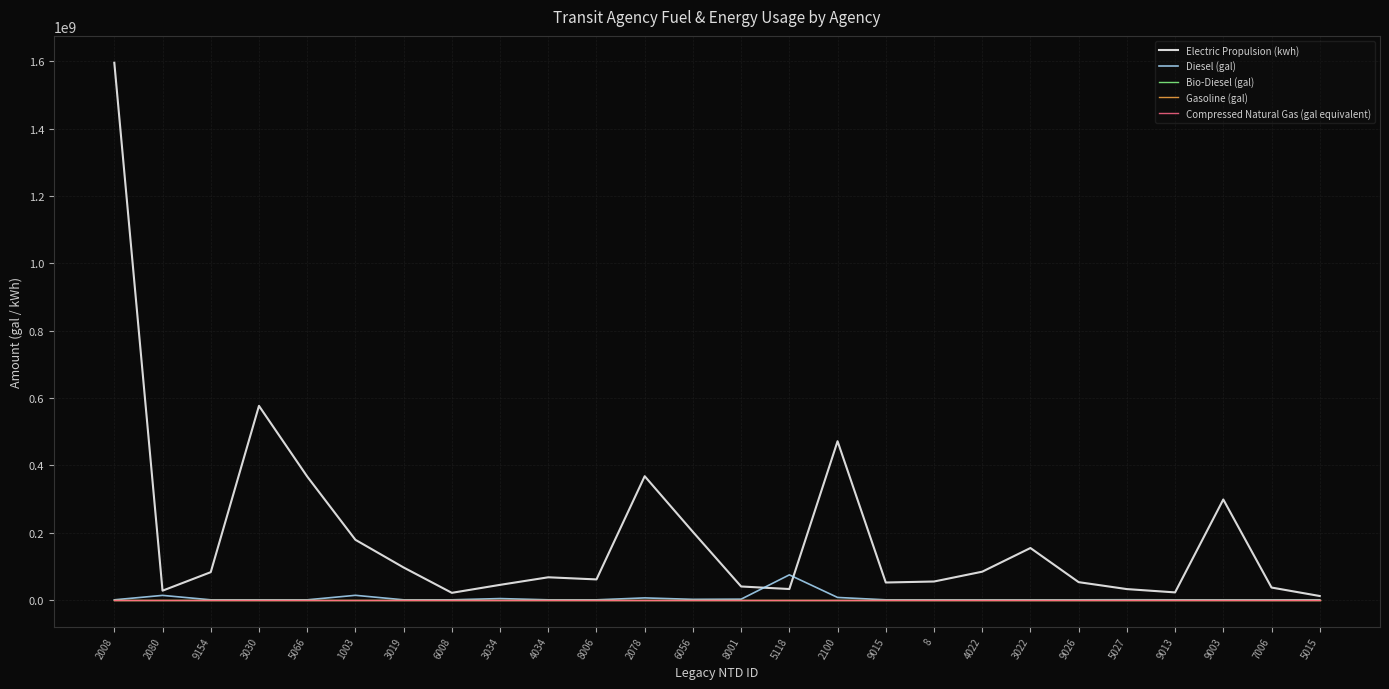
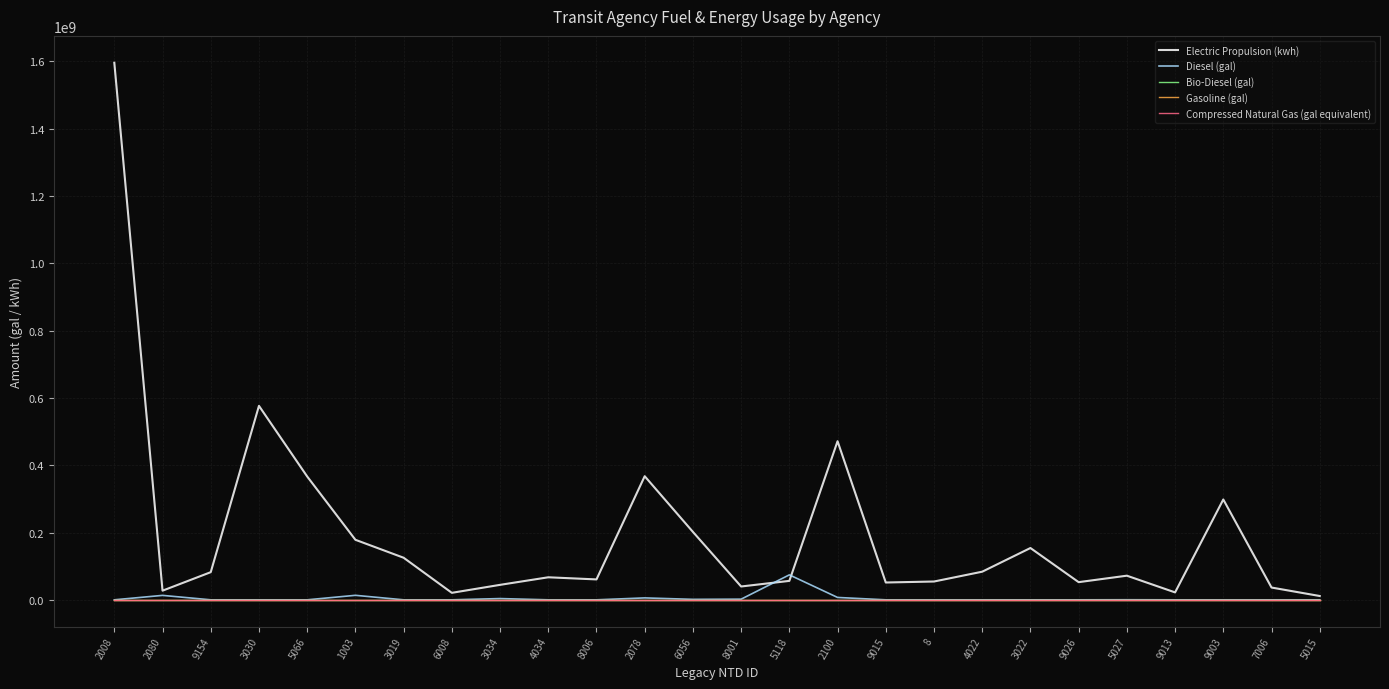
Electric Propulsion (kwh), 3019: 100000000 -> 130000000
Electric Propulsion (kwh), 5118: 30000000 -> 60000000
Electric Propulsion (kwh), 5027: 30000000 -> 70000000
